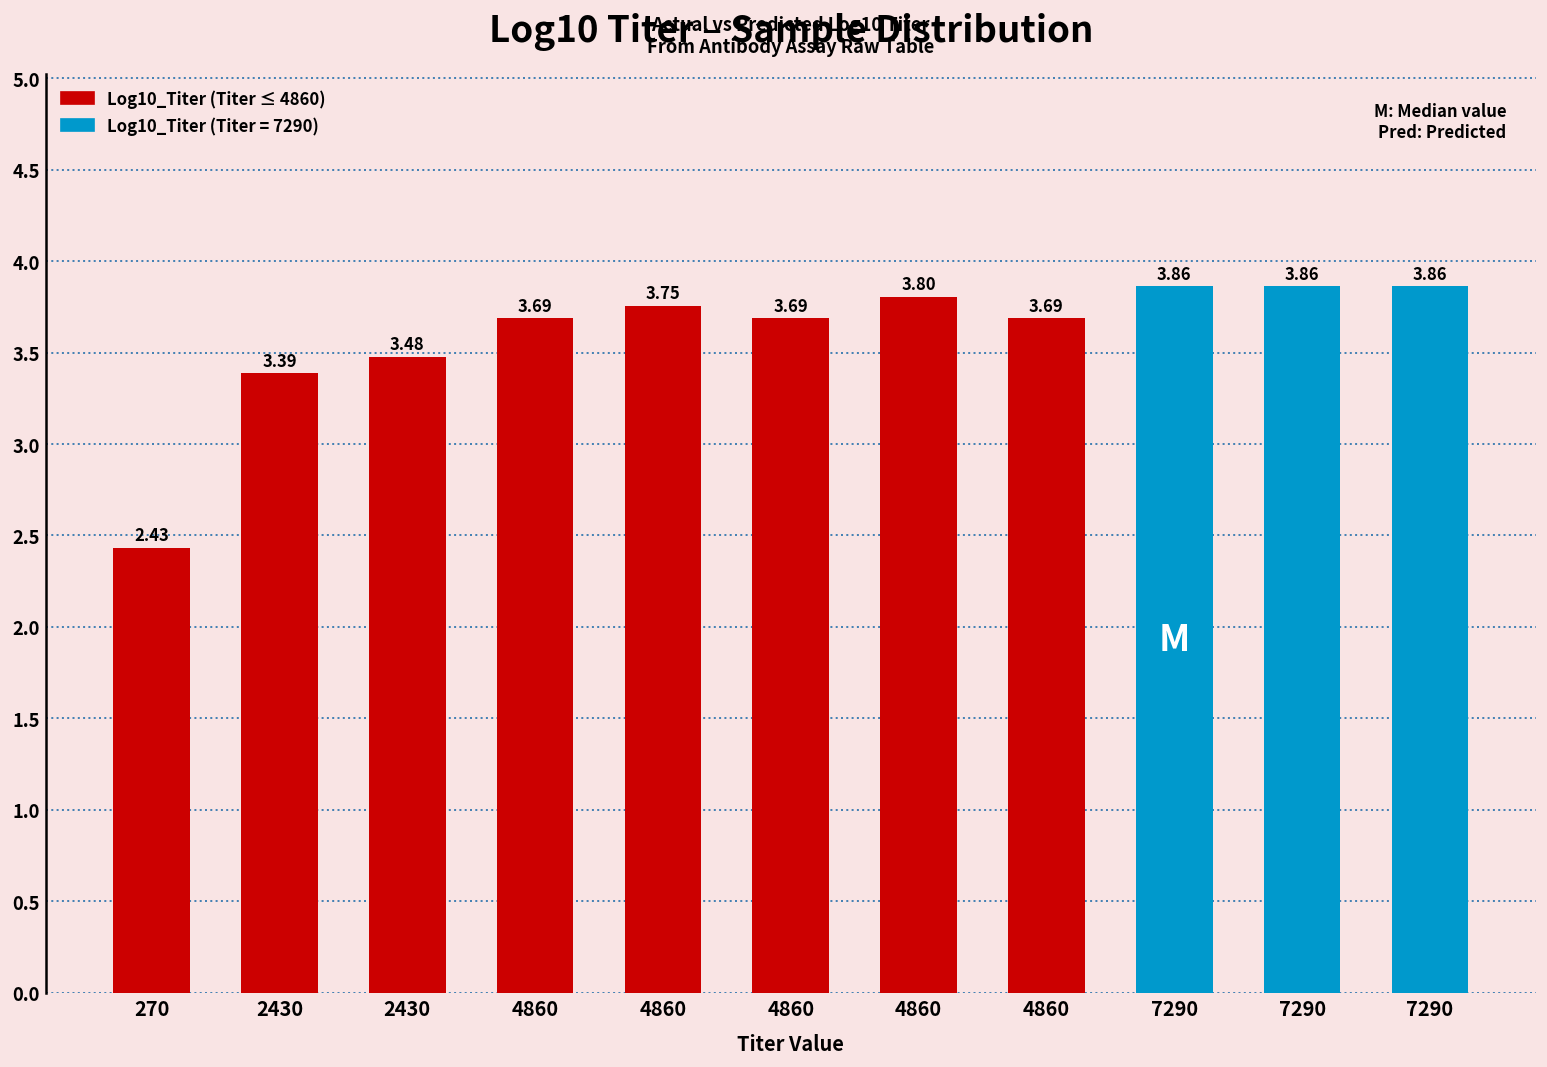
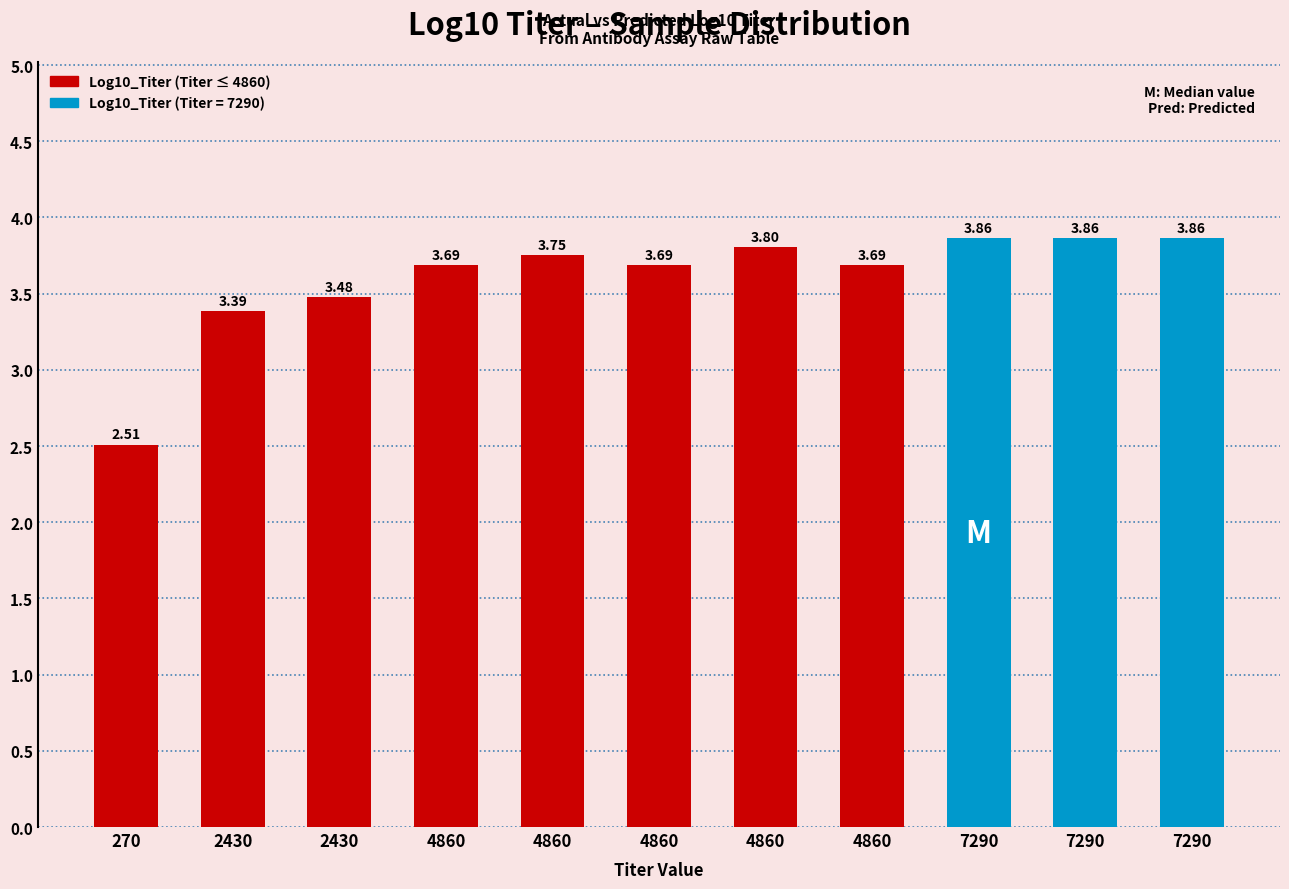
270: 2.43 -> 2.51
